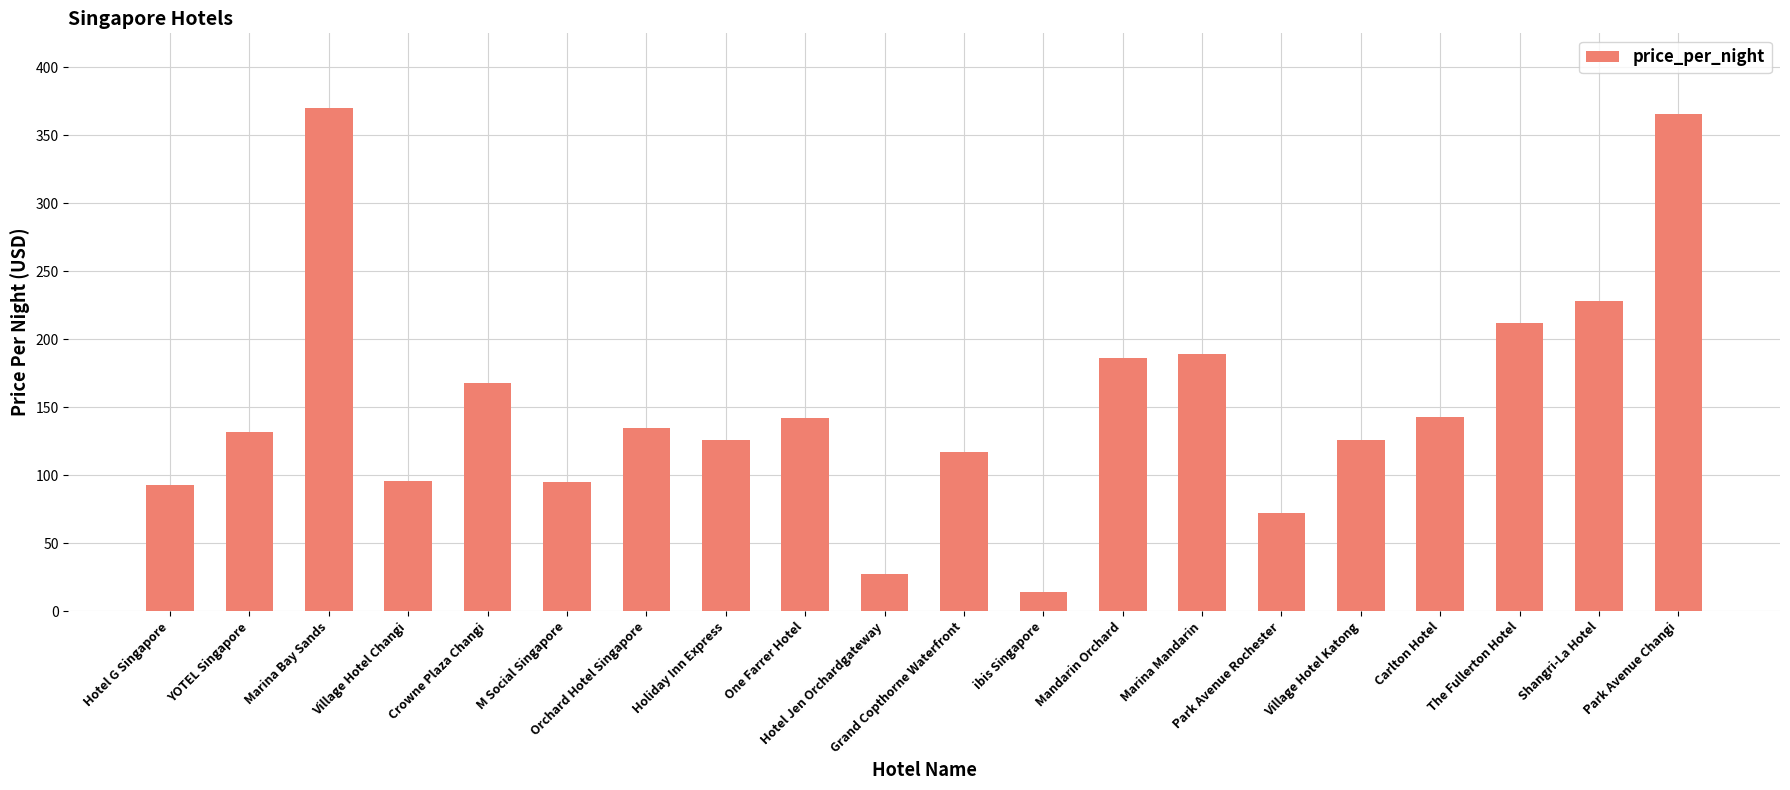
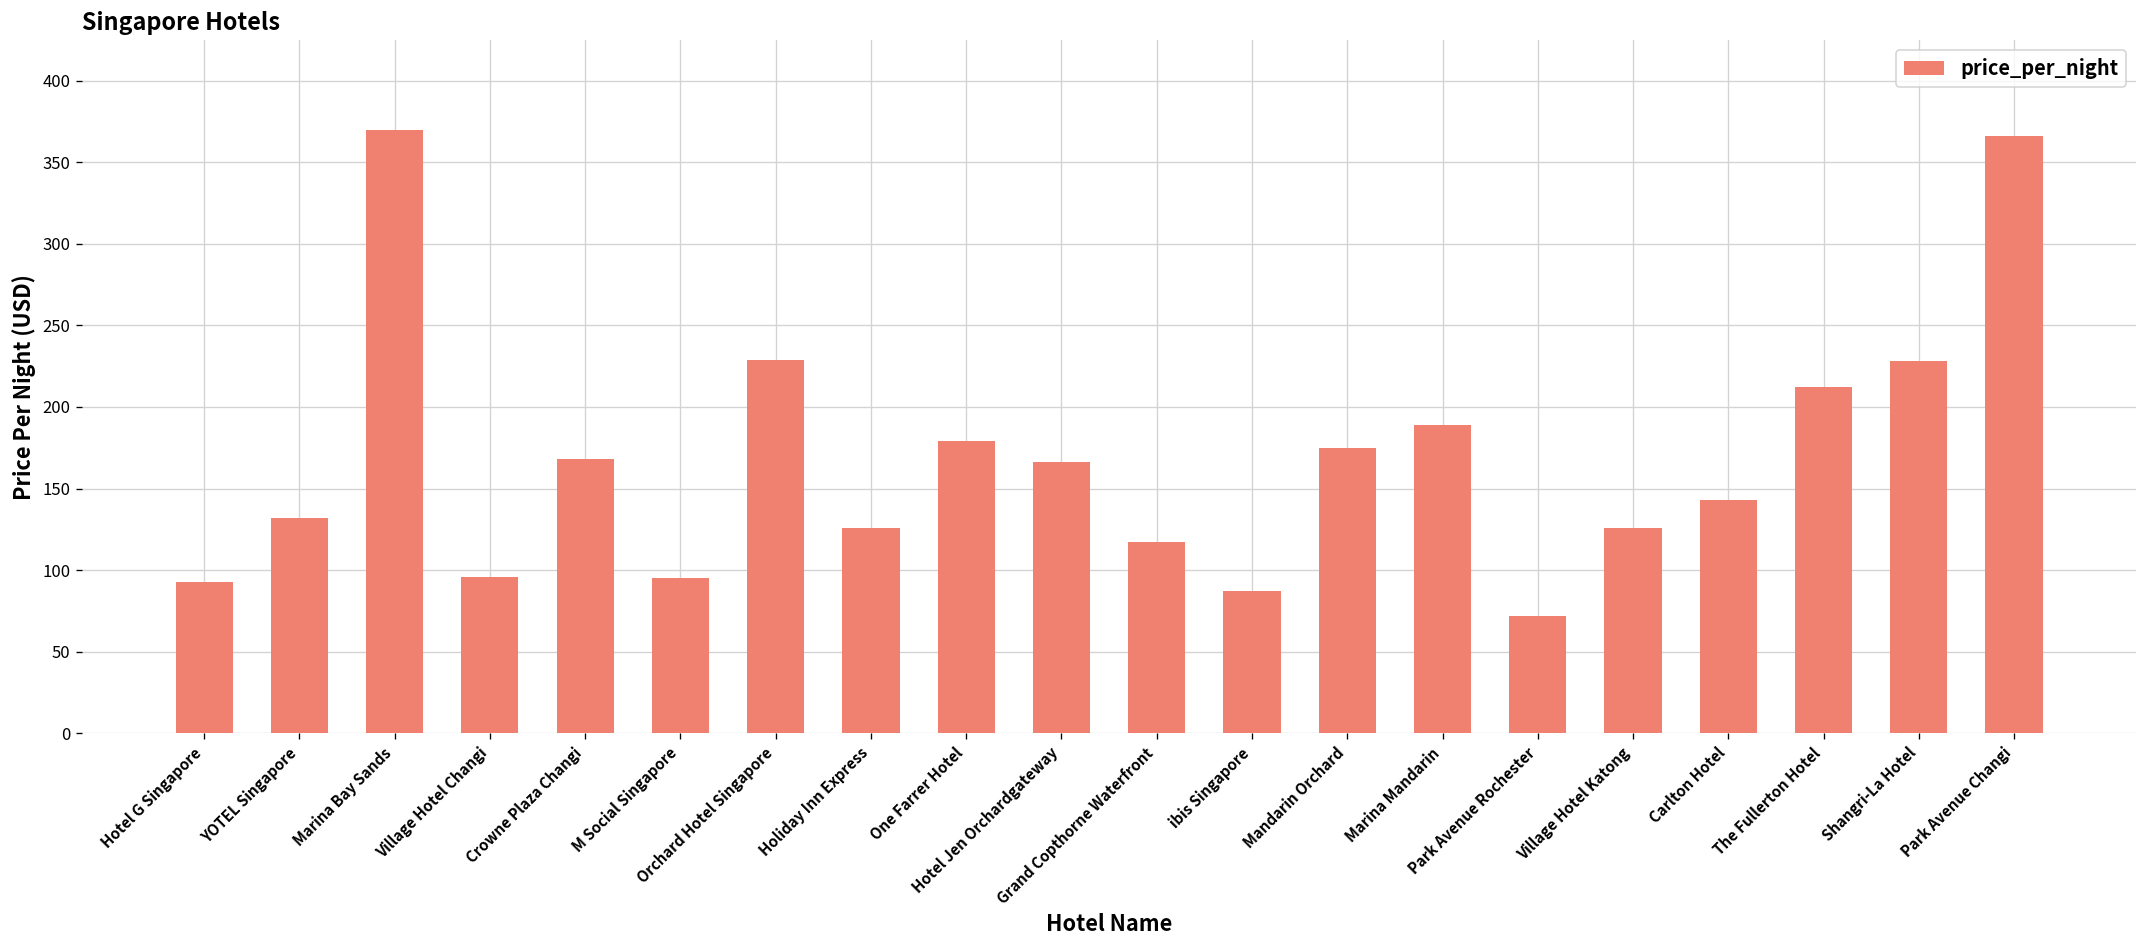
Orchard Hotel Singapore: 135 -> 229
One Farrer Hotel: 142 -> 179
Hotel Jen Orchardgateway: 27 -> 166
ibis Singapore: 14 -> 87
Mandarin Orchard: 186 -> 175
